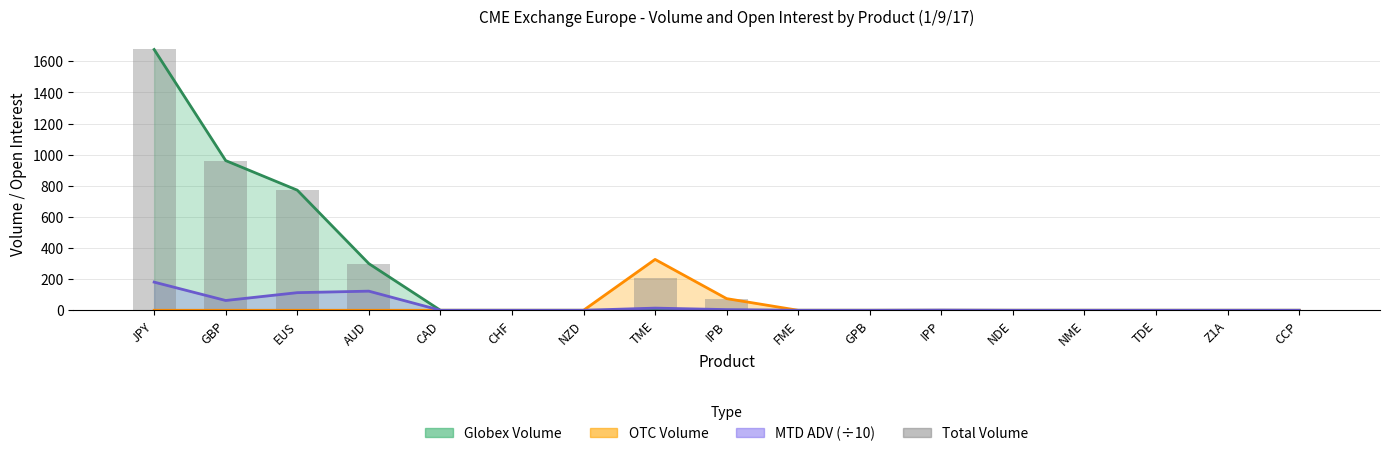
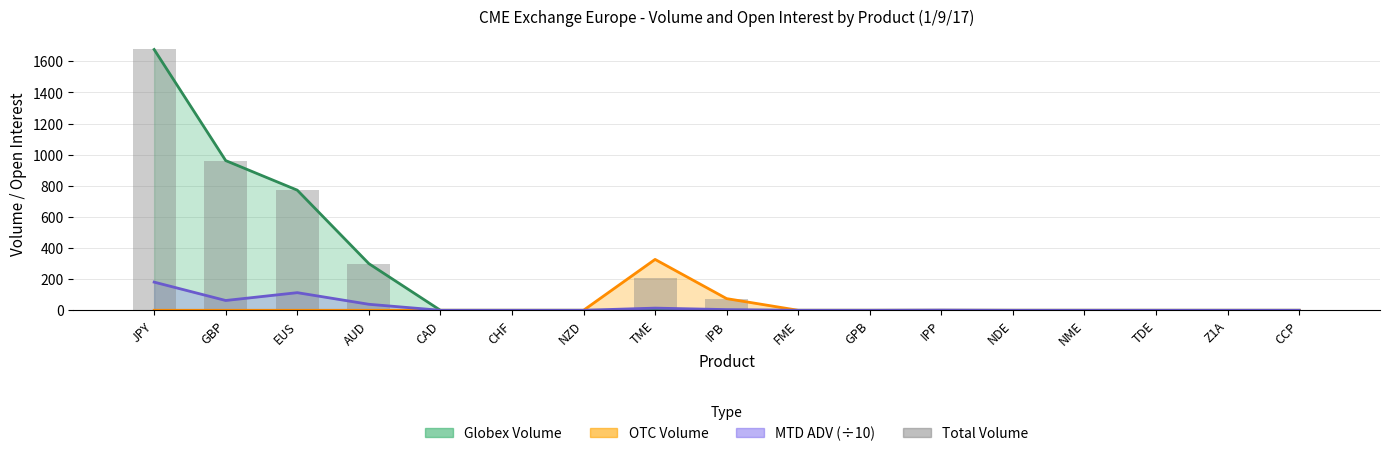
MTD ADV (÷10), AUD: 120 -> 40
